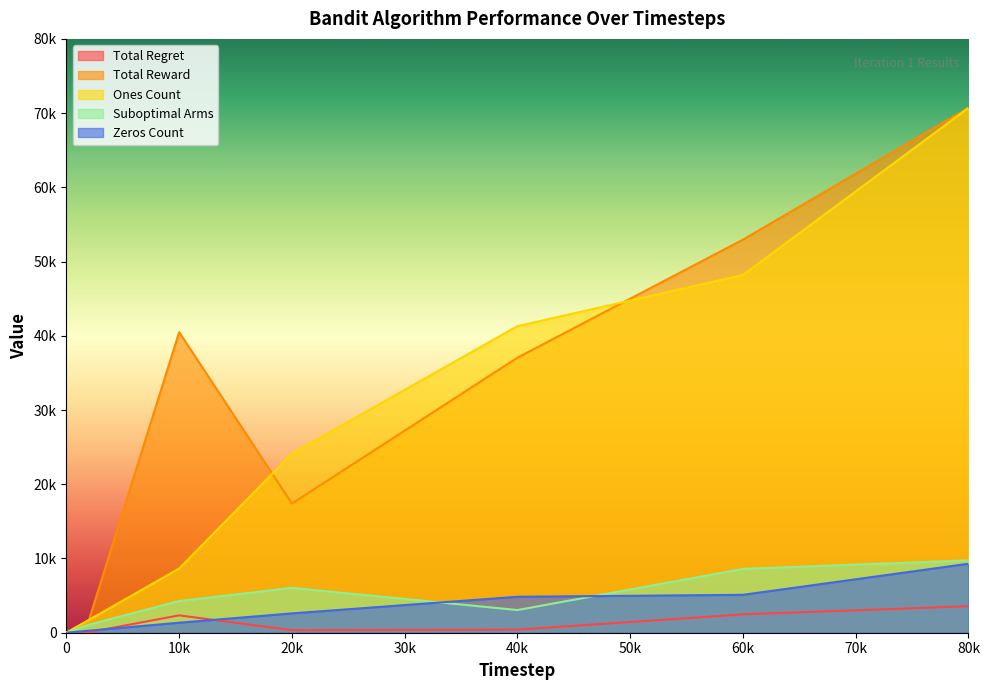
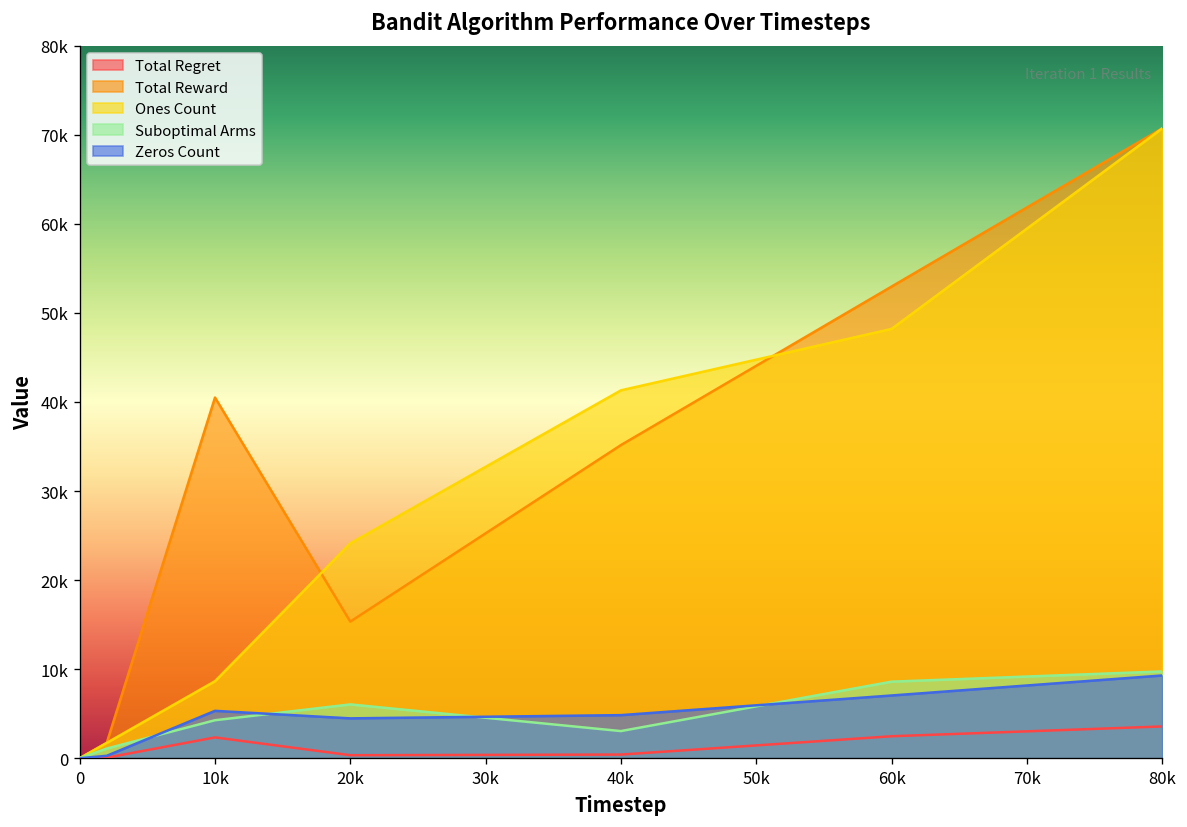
Zeros Count, 10k: 1000 -> 5000
Total Reward, 20k: 17000 -> 15000
Zeros Count, 20k: 3000 -> 4000
Total Reward, 40k: 37000 -> 35000
Zeros Count, 60k: 5000 -> 7000
